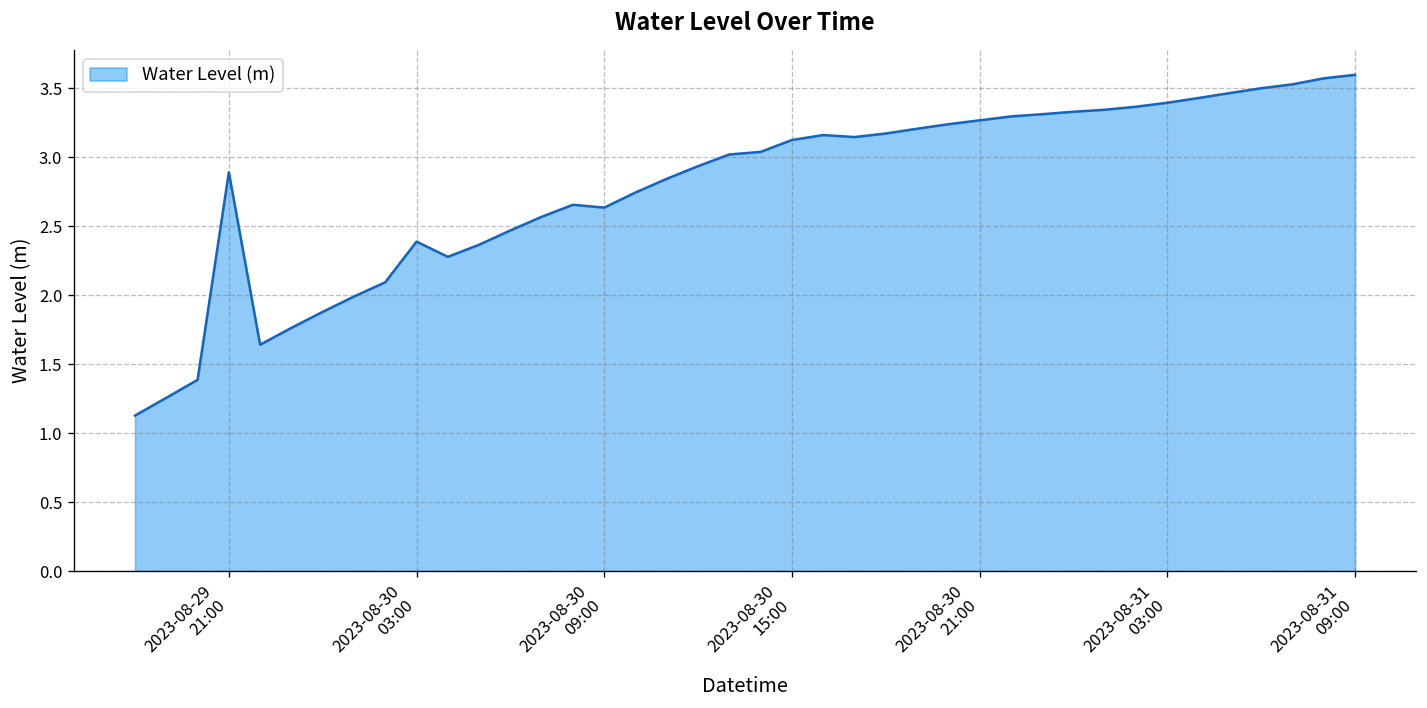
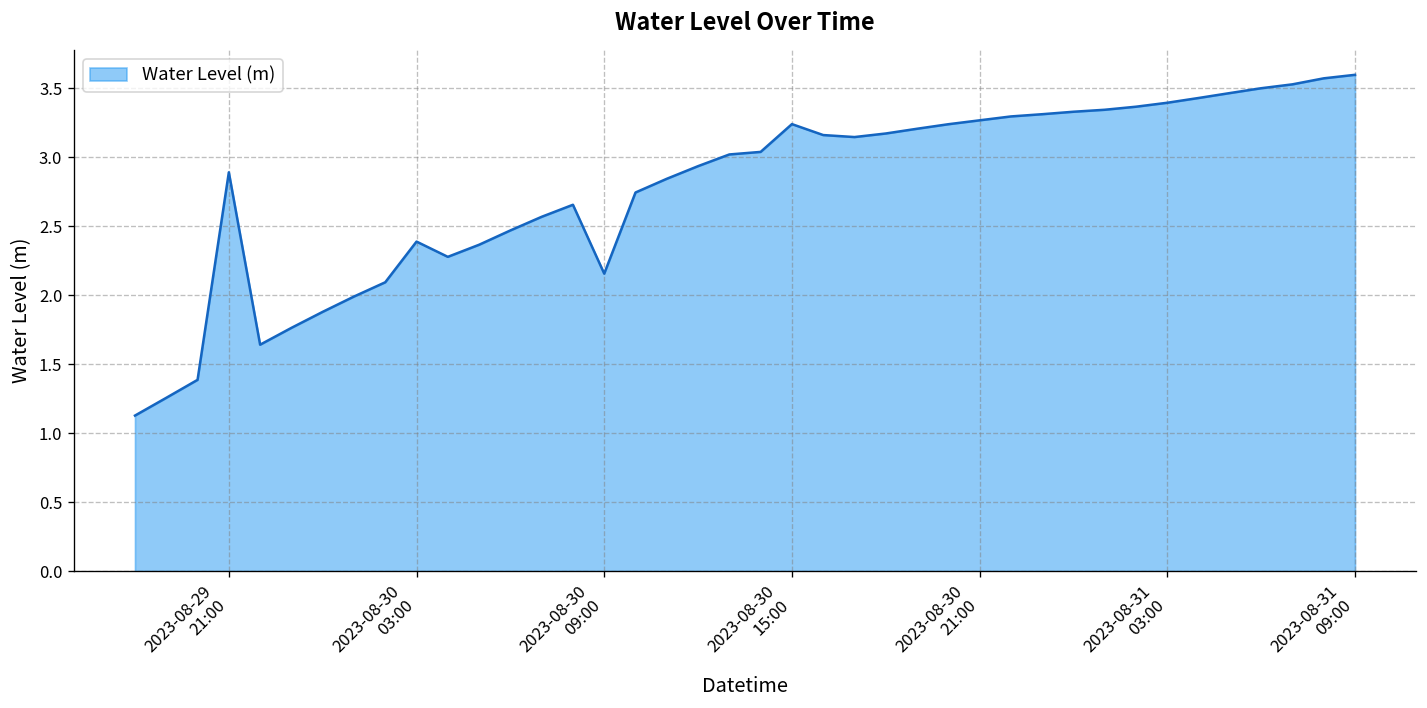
2023-08-30 09:00: 2.64 -> 2.16
2023-08-30 15:00: 3.13 -> 3.24
